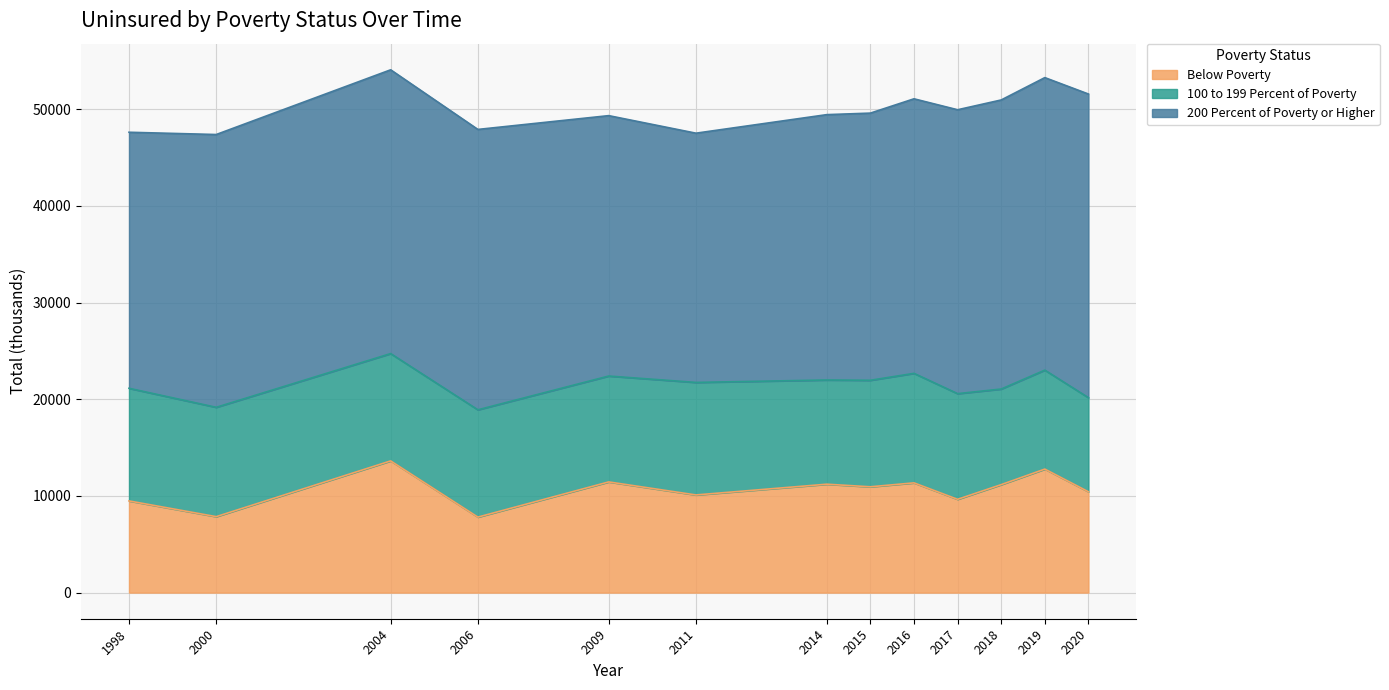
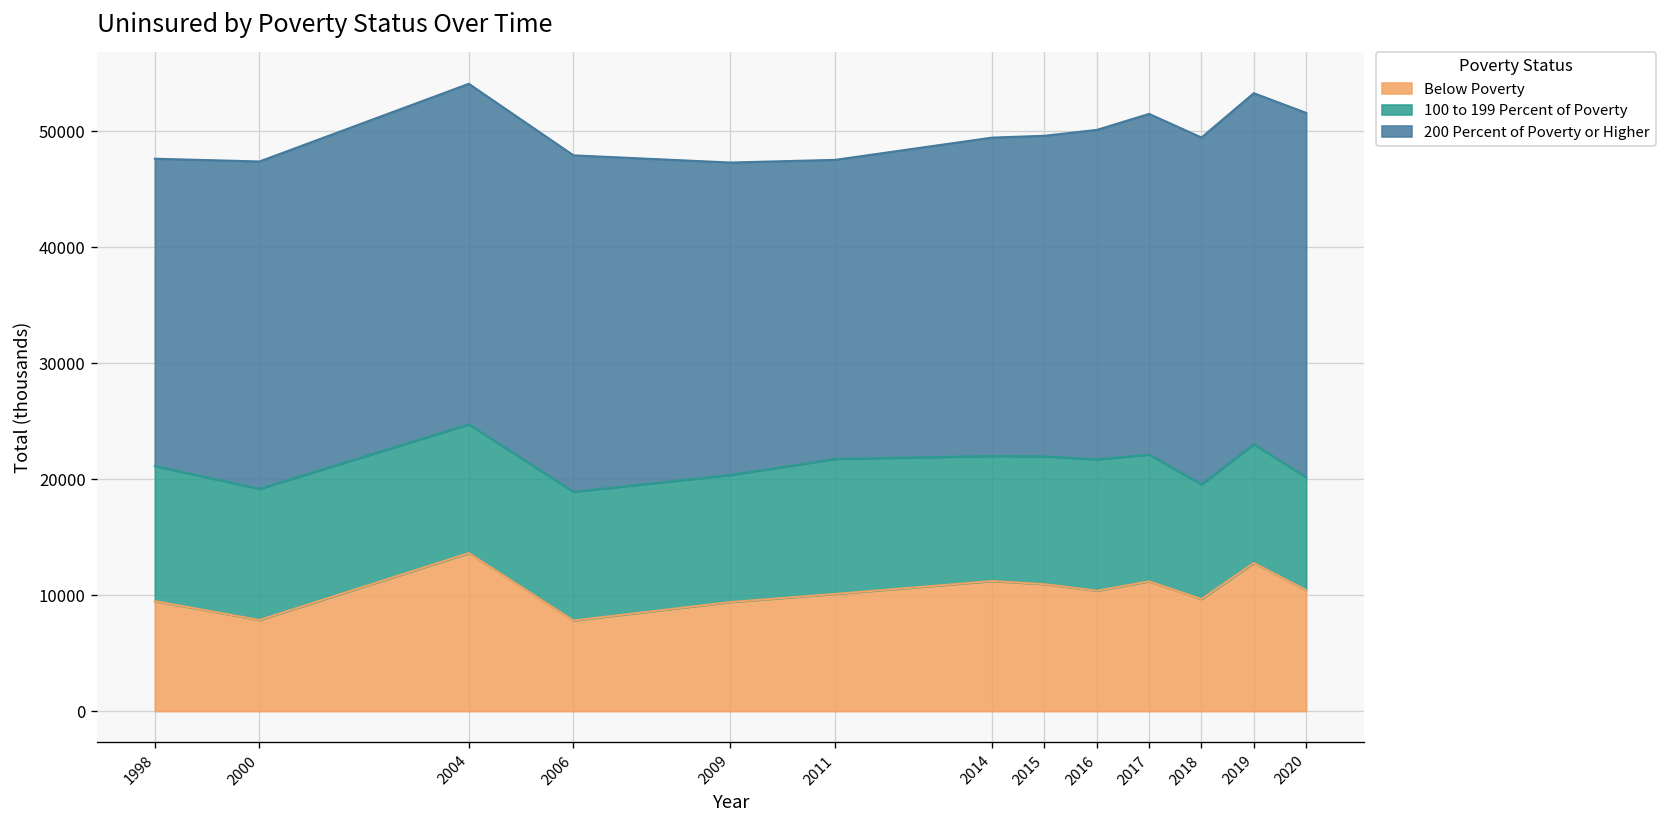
Below Poverty, 2009: 11000 -> 9000
Below Poverty, 2016: 11000 -> 10000
Below Poverty, 2017: 10000 -> 11000
Below Poverty, 2018: 11000 -> 10000
